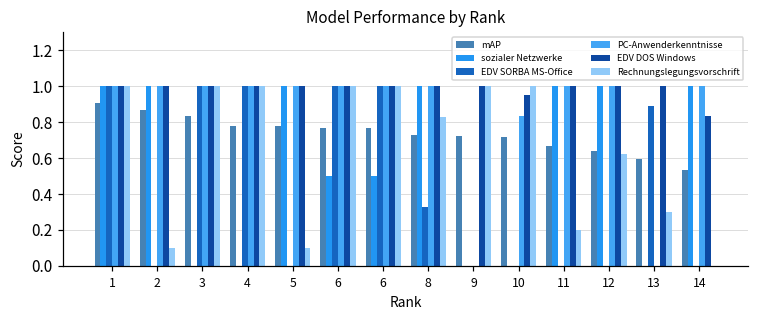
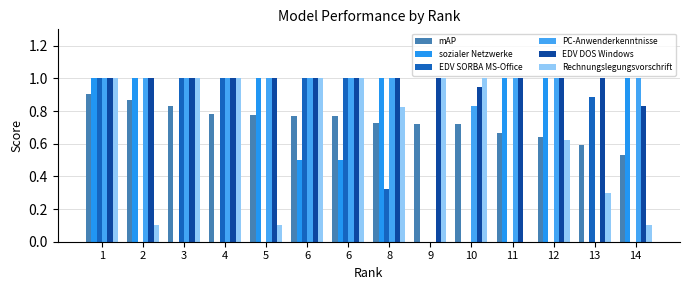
Rechnungslegungsvorschrift, 11: 0.2 -> 0.0
Rechnungslegungsvorschrift, 14: 0.0 -> 0.1
